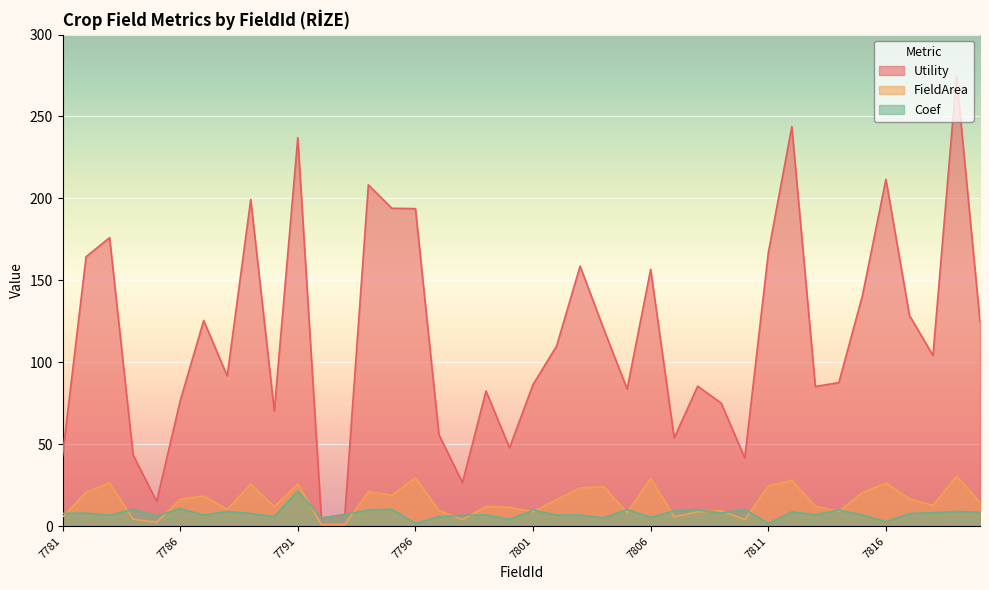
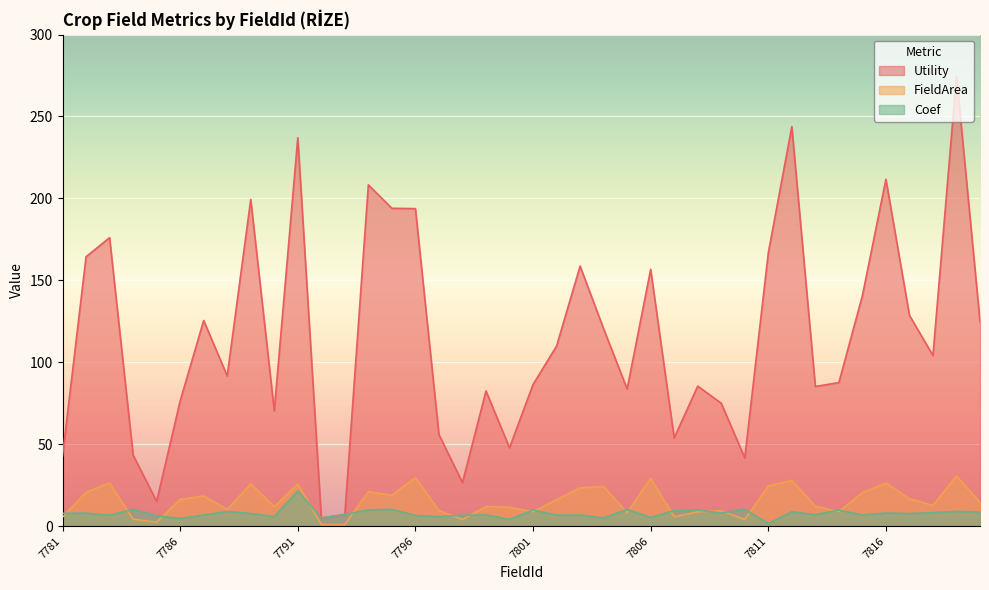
Coef, 7786: 11 -> 5
Coef, 7796: 2 -> 7
Coef, 7816: 3 -> 8
